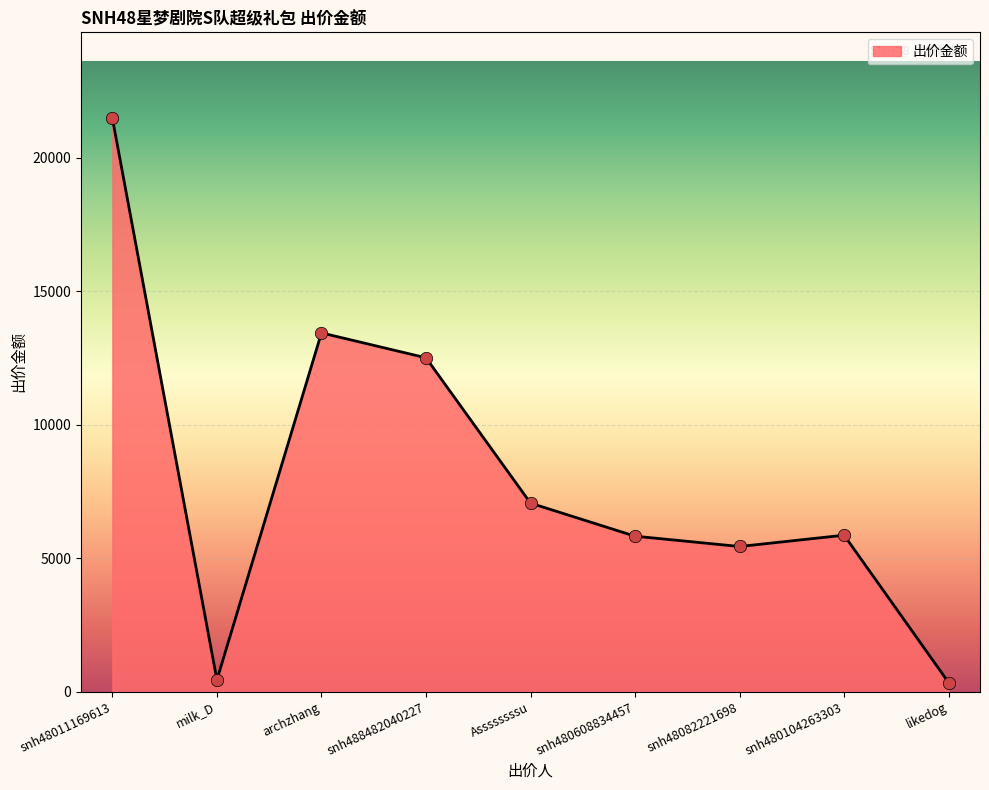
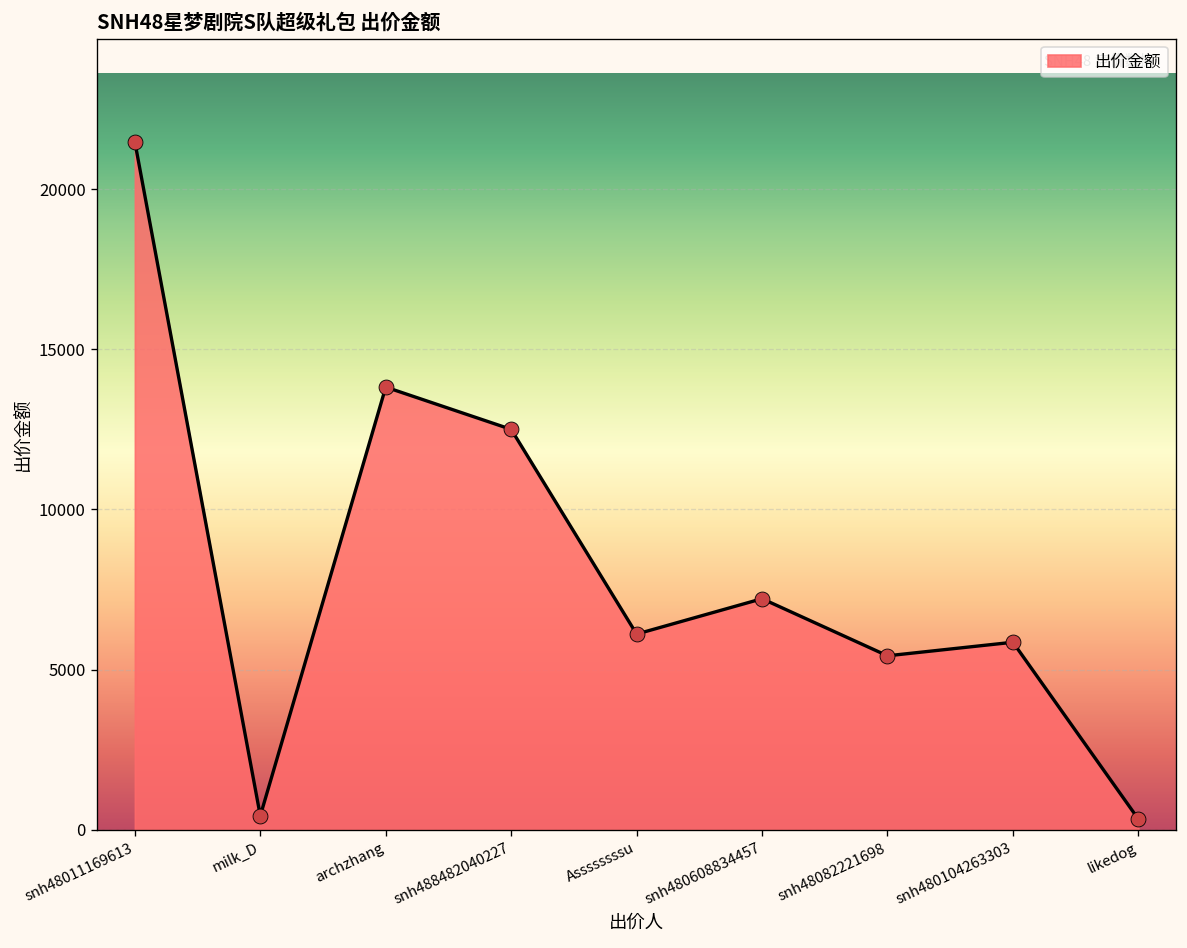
archzhang: 13400 -> 13800
Assssssssu: 7100 -> 6100
snh480608834457: 5800 -> 7200
